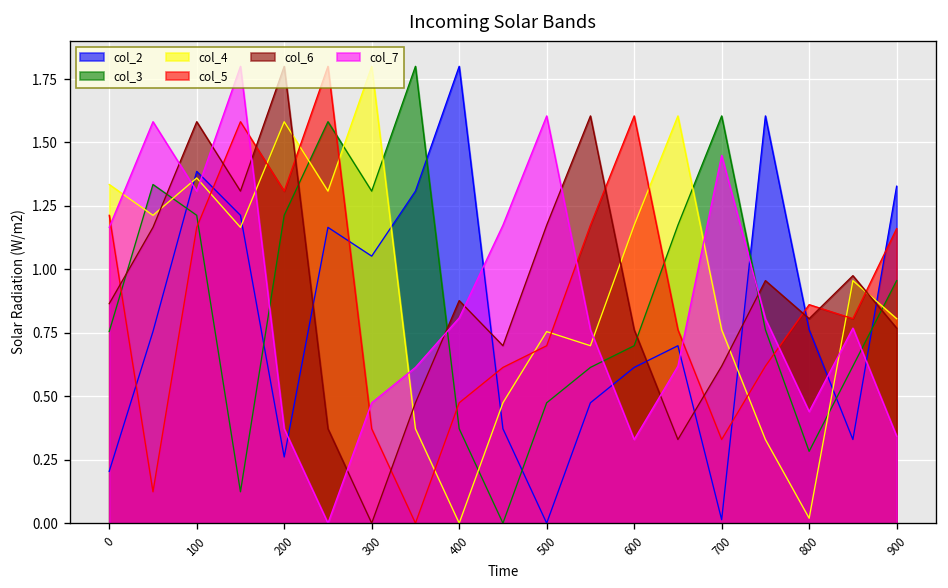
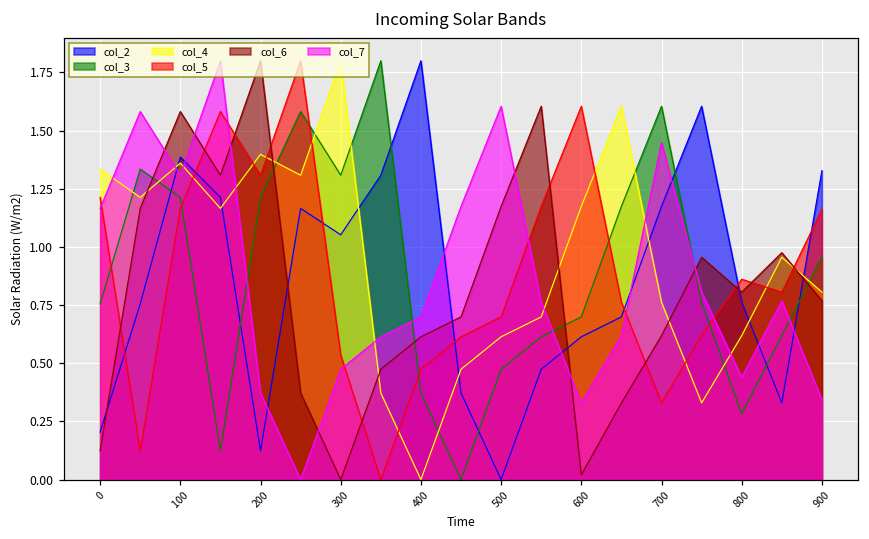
col_6, 0: 0.86 -> 0.12
col_2, 200: 0.26 -> 0.12
col_4, 200: 1.58 -> 1.40
col_5, 300: 0.37 -> 0.54
col_6, 400: 0.88 -> 0.61
col_7, 400: 0.81 -> 0.70
col_4, 500: 0.75 -> 0.61
col_6, 600: 0.76 -> 0.02
col_2, 700: 0.01 -> 1.17
col_4, 800: 0.02 -> 0.62
